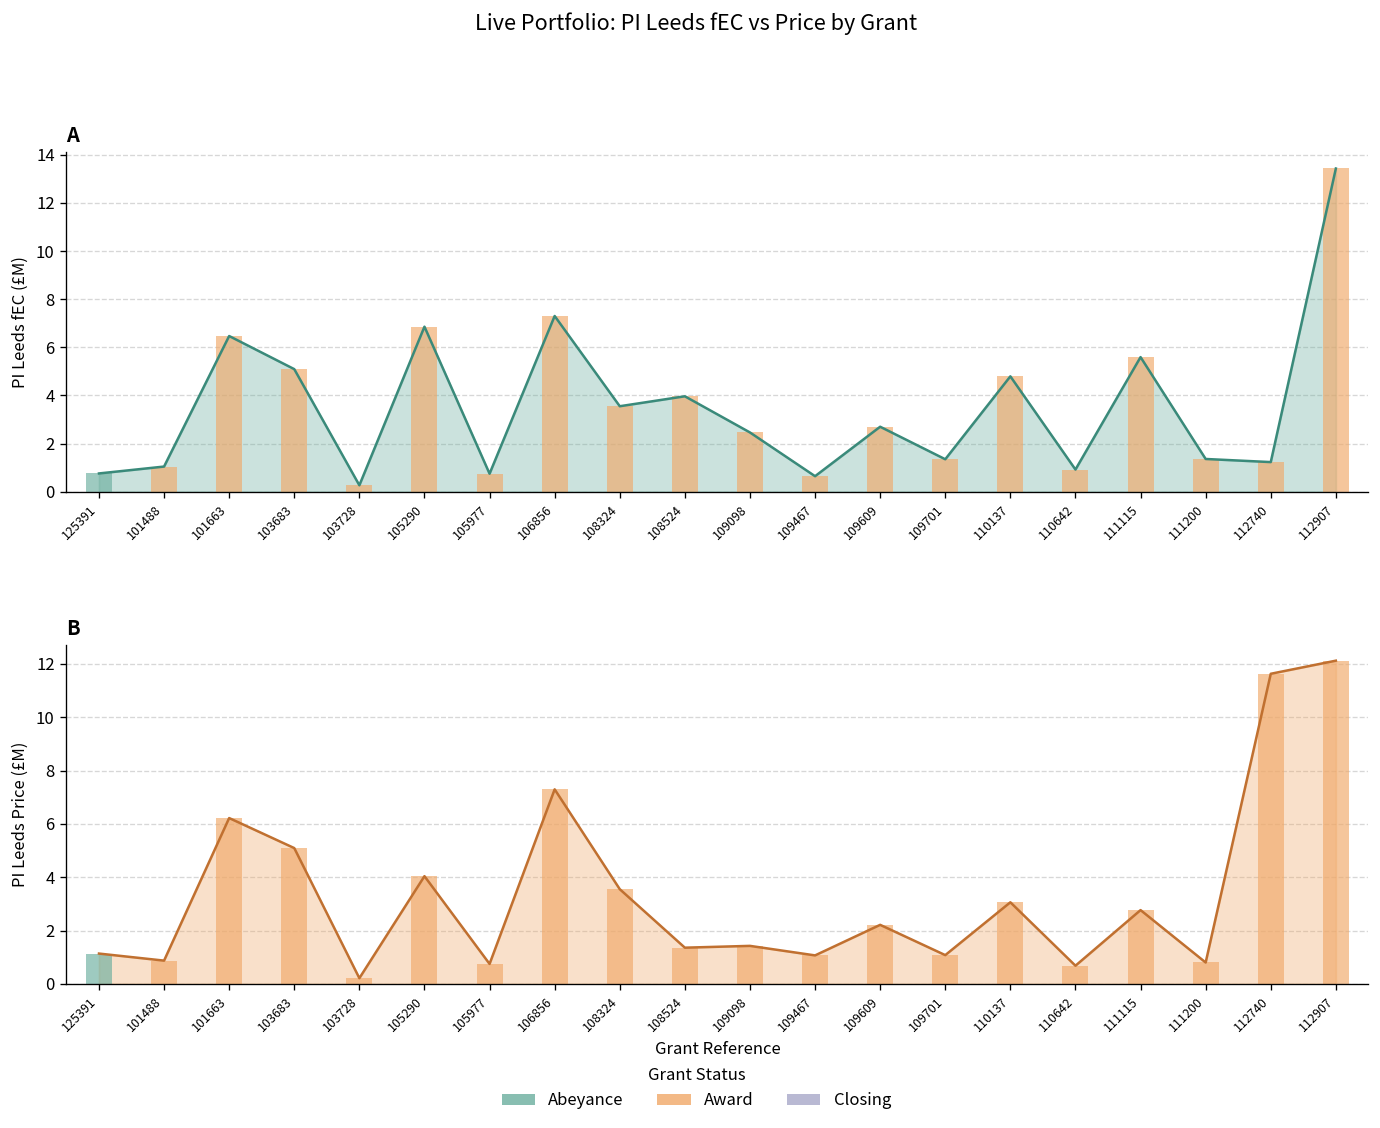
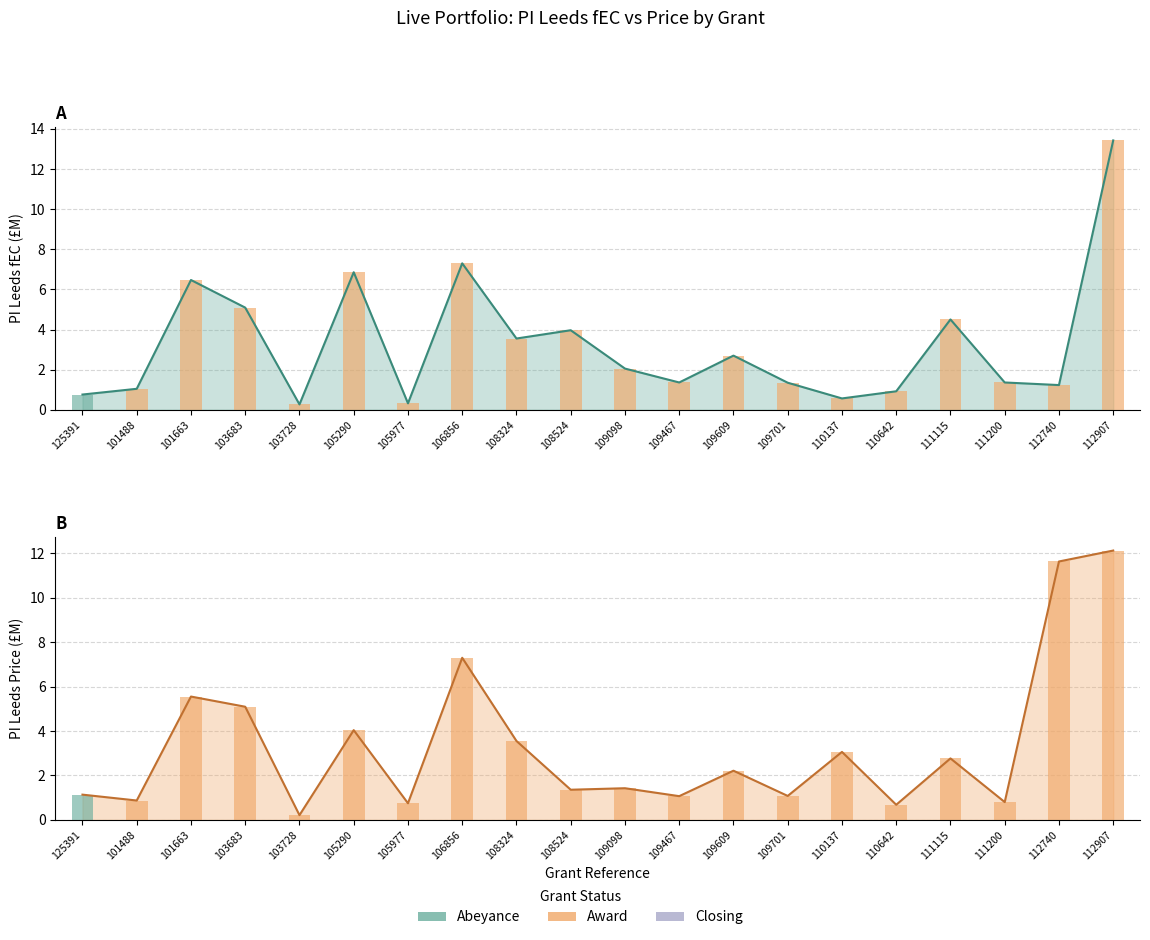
A, 105977: 0.8 -> 0.3
A, 109098: 2.5 -> 2.1
A, 109467: 0.6 -> 1.4
A, 110137: 4.8 -> 0.6
A, 111115: 5.6 -> 4.5
B, 101663: 6.2 -> 5.6
